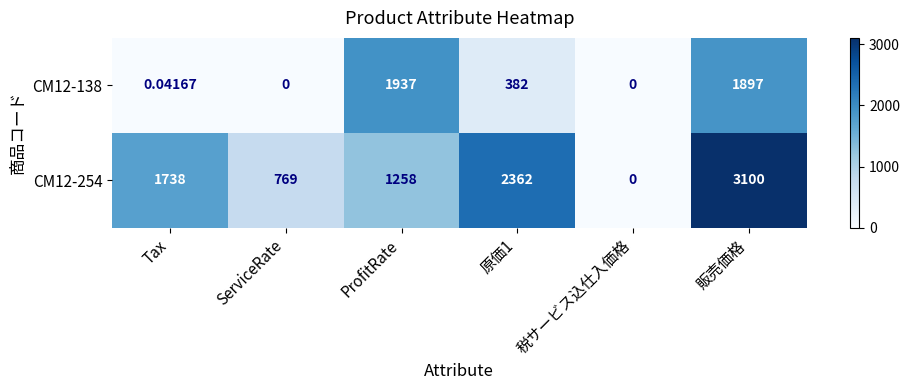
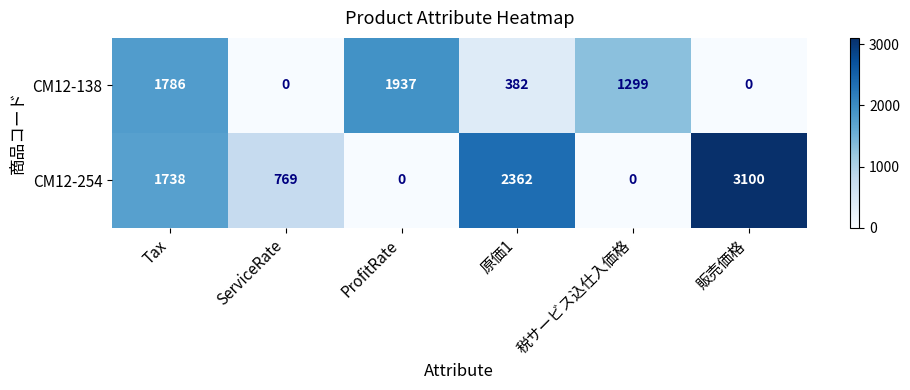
CM12-138, Tax: 0.04167 -> 1786
CM12-138, 税サービス込仕入価格: 0 -> 1299
CM12-138, 販売価格: 1897 -> 0
CM12-254, ProfitRate: 1258 -> 0
